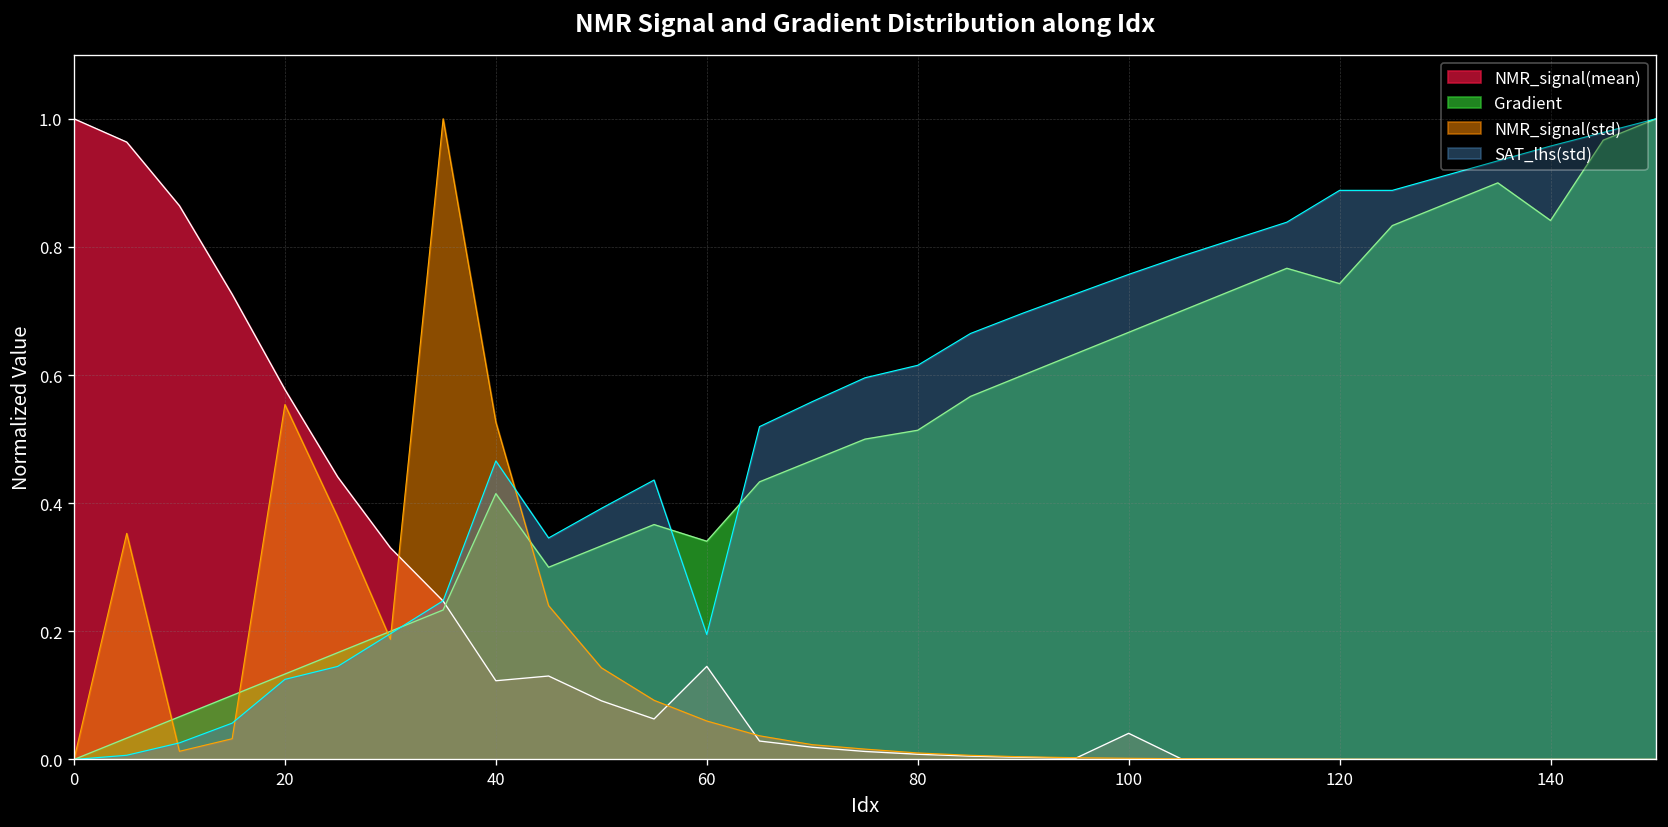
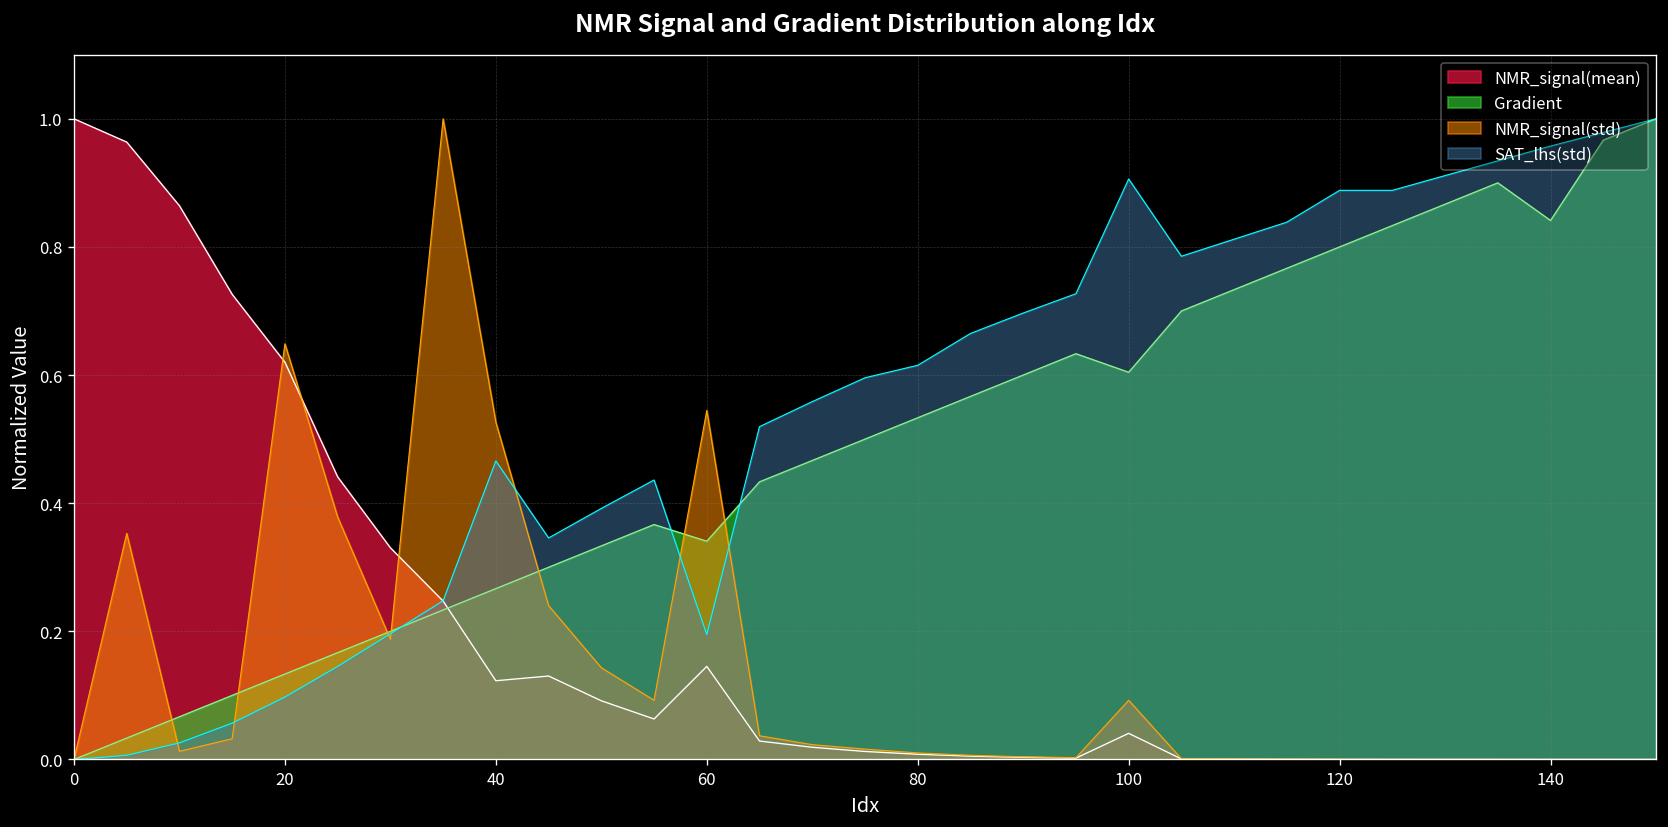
NMR_signal(mean), 20: 0.58 -> 0.62
NMR_signal(std), 20: 0.55 -> 0.65
SAT_lhs(std), 20: 0.12 -> 0.10
Gradient, 40: 0.41 -> 0.27
NMR_signal(std), 60: 0.06 -> 0.54
Gradient, 80: 0.51 -> 0.53
Gradient, 100: 0.67 -> 0.60
NMR_signal(std), 100: 0.00 -> 0.09
SAT_lhs(std), 100: 0.76 -> 0.91
Gradient, 120: 0.74 -> 0.80
